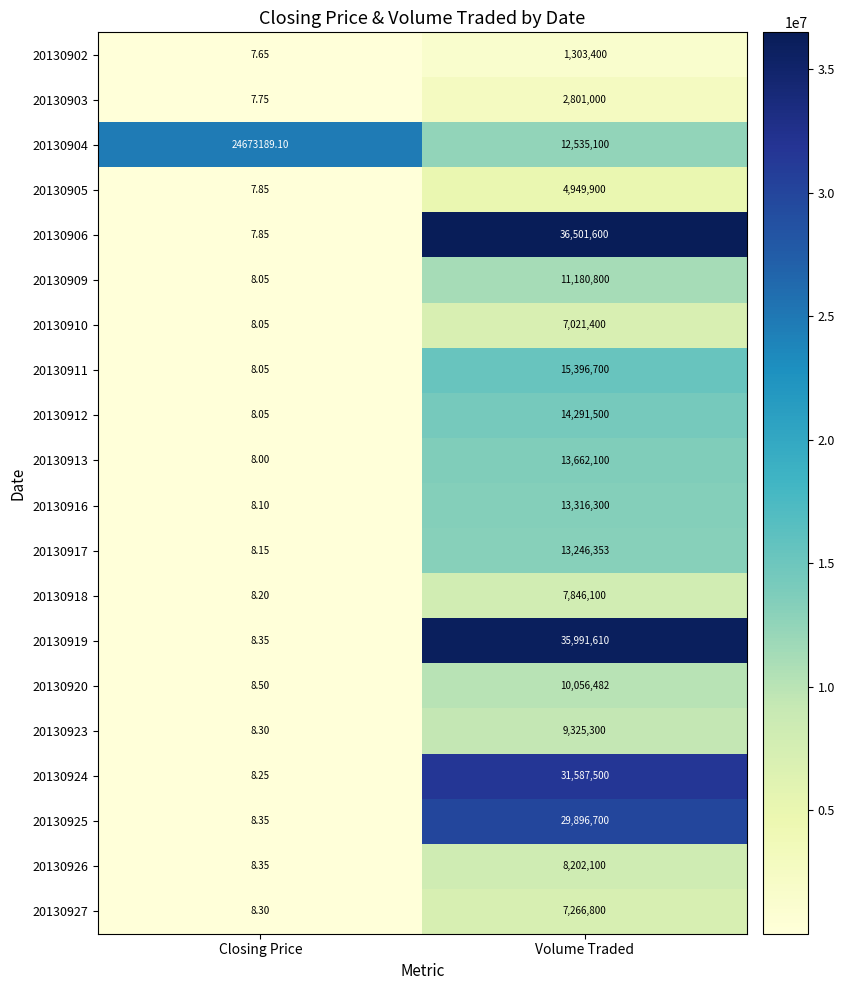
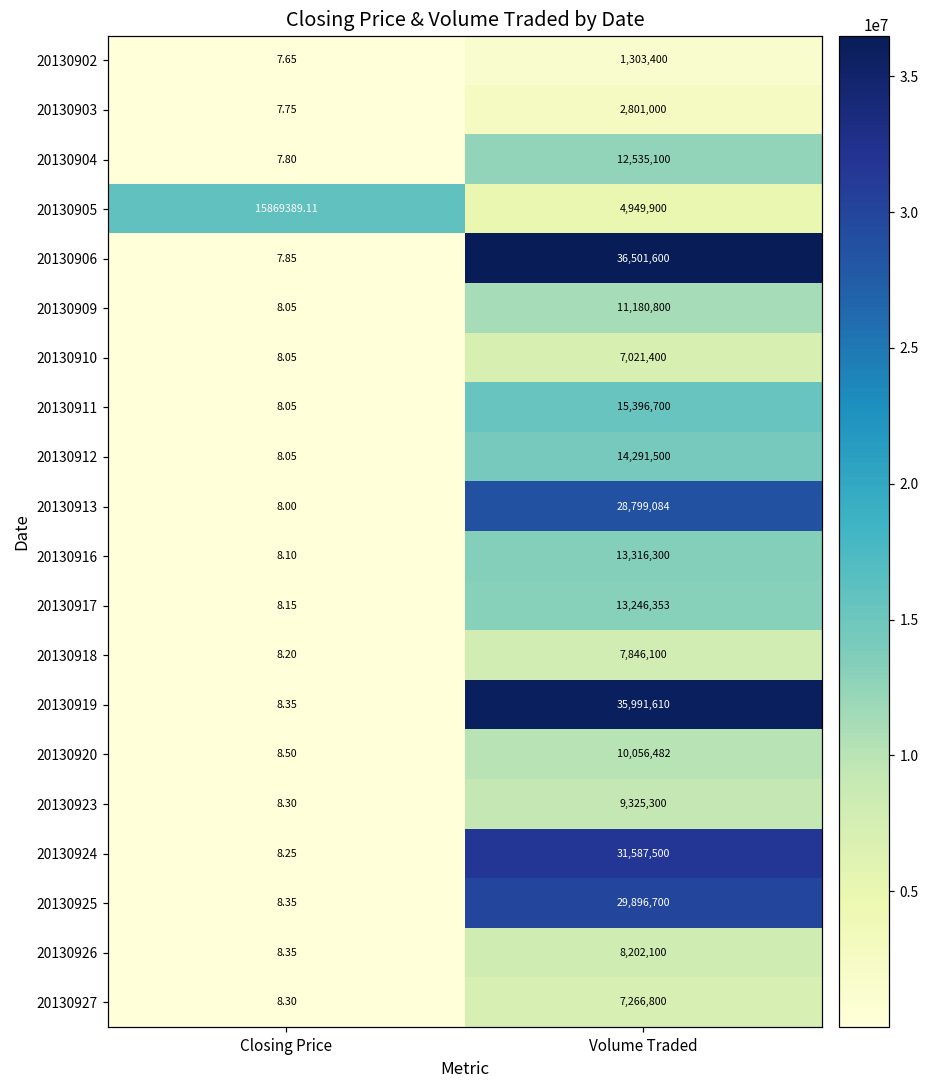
20130904, Closing Price: 24673189.10 -> 7.80
20130905, Closing Price: 7.85 -> 15869389.11
20130913, Volume Traded: 13,662,100 -> 28,799,084
